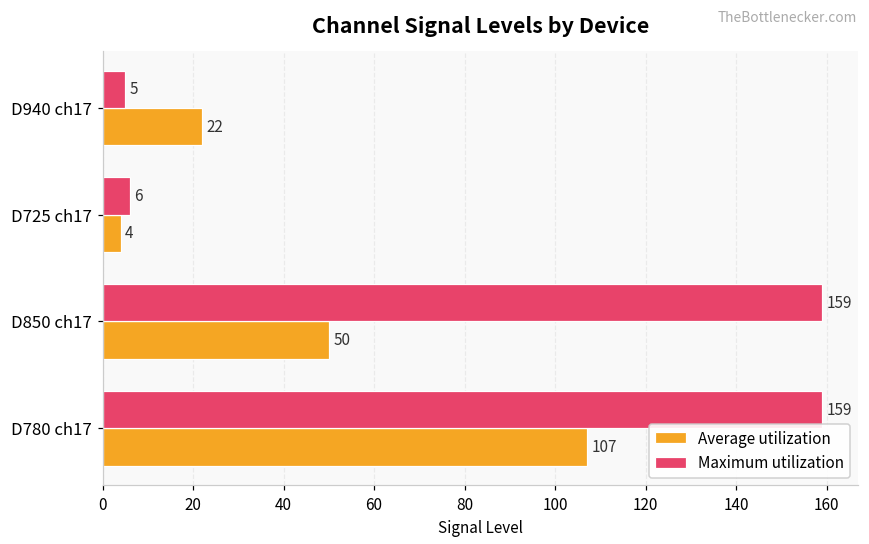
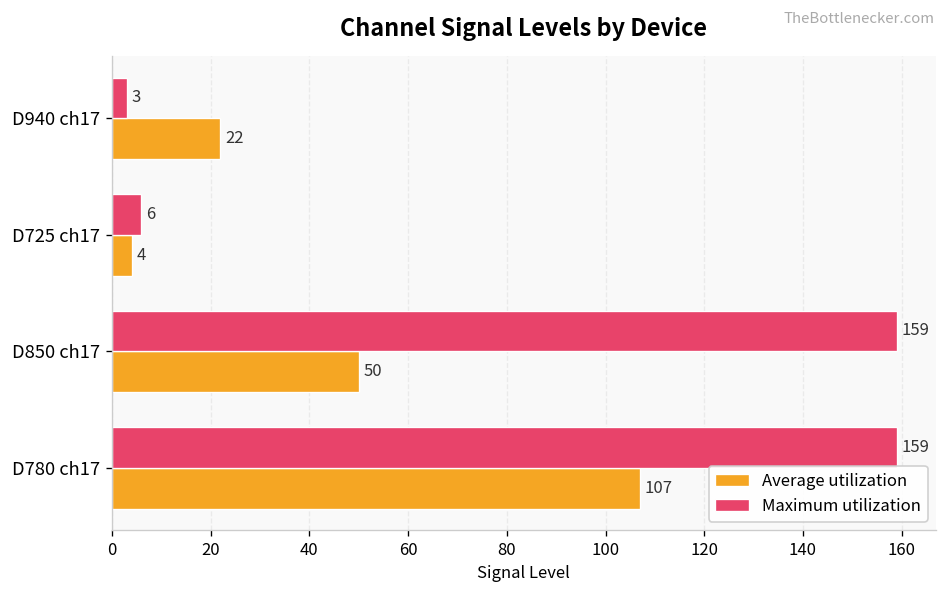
Maximum utilization, D940 ch17: 5 -> 3
